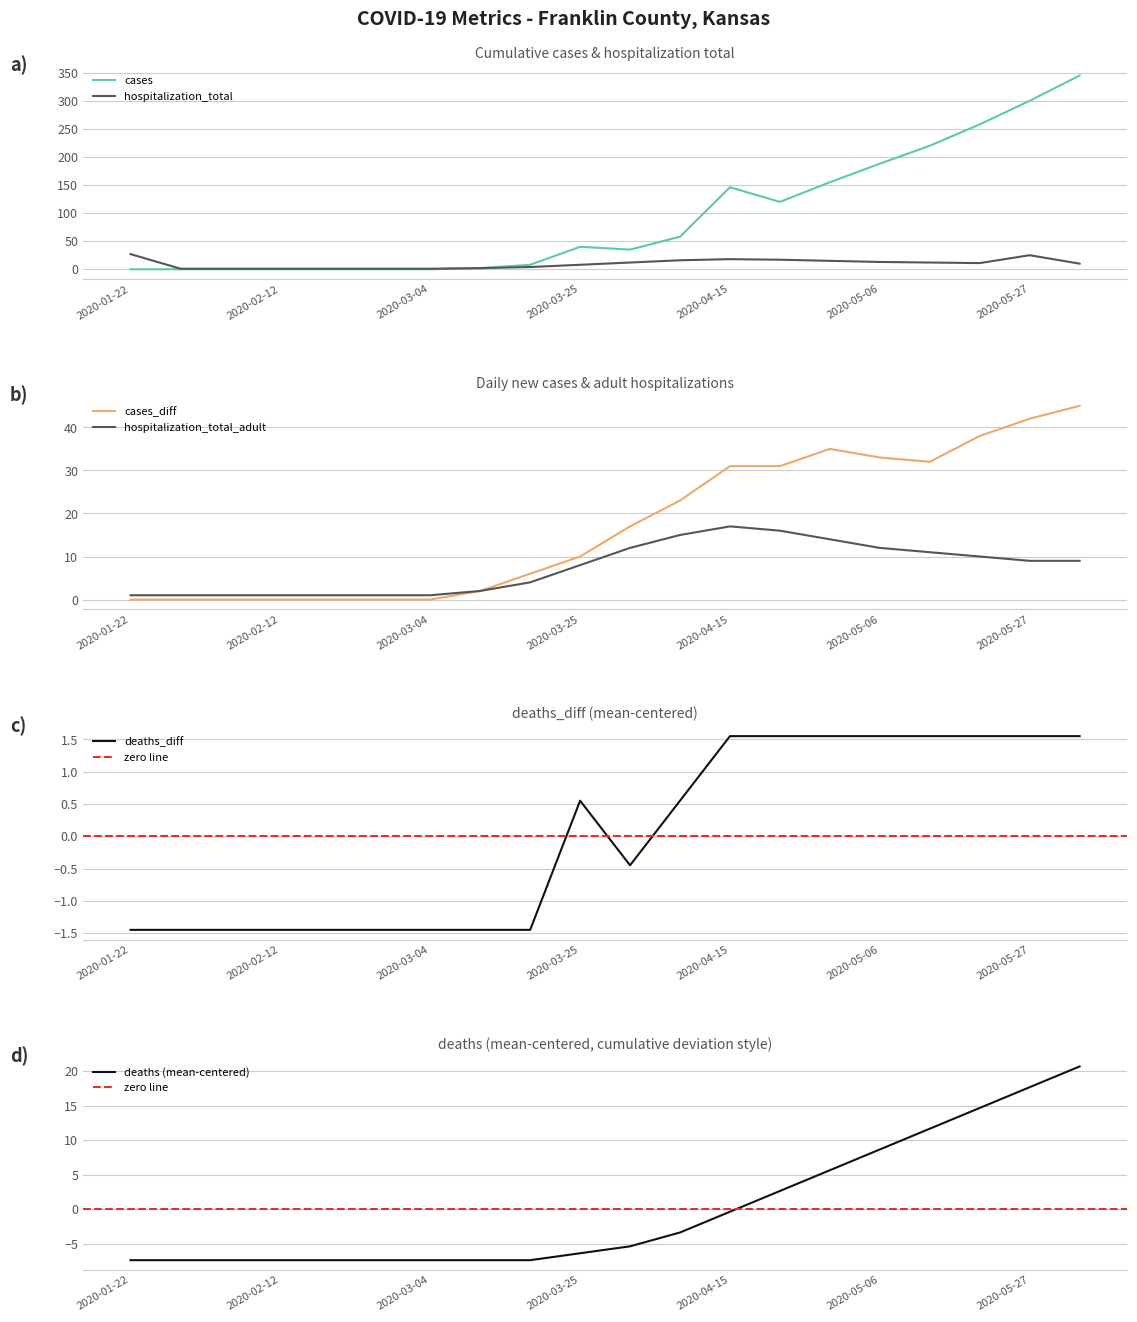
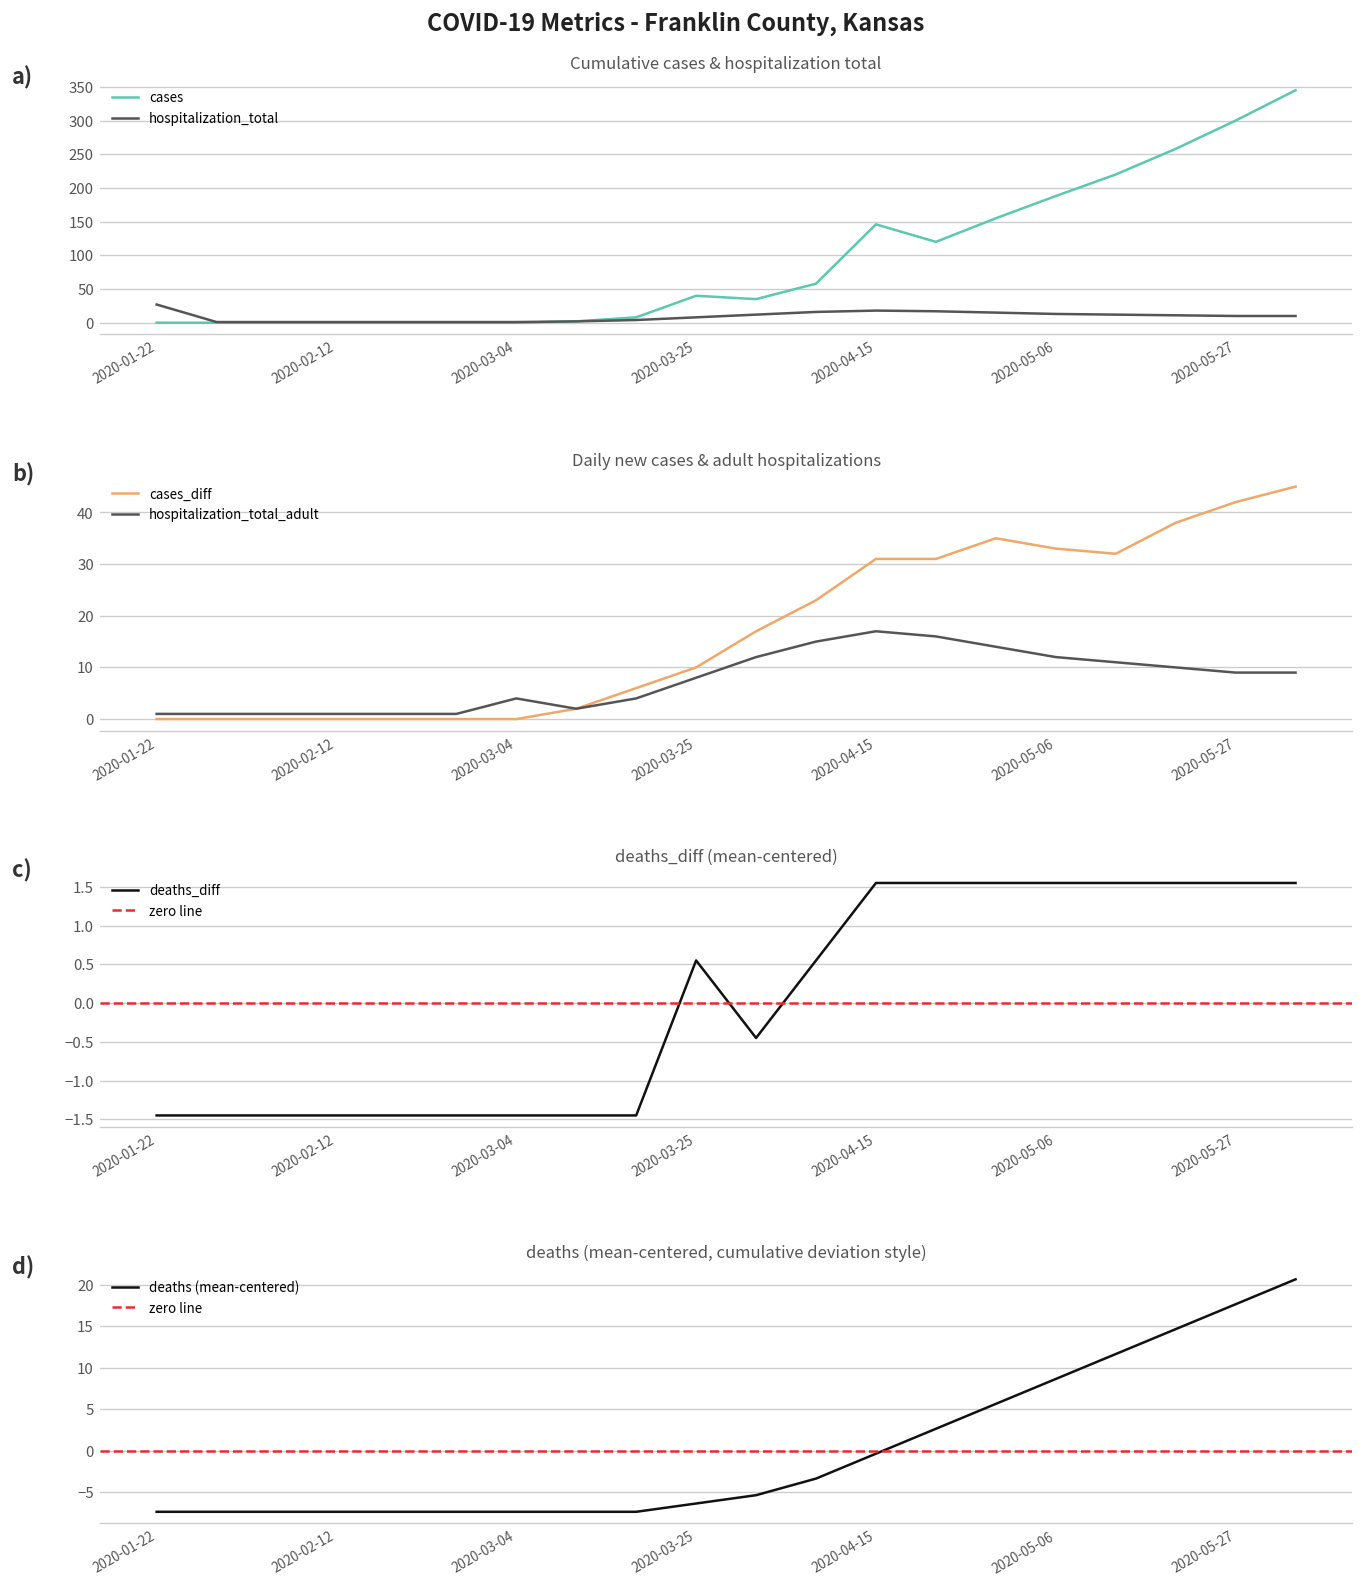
Cumulative cases & hospitalization total, hospitalization_total, 2020-05-27: 30 -> 10
Daily new cases & adult hospitalizations, hospitalization_total_adult, 2020-03-04: 1 -> 4
